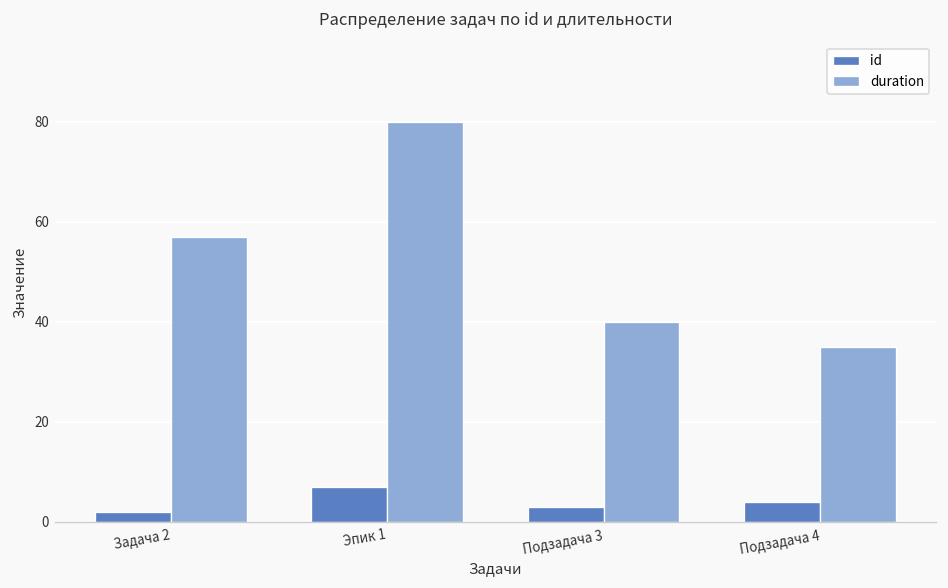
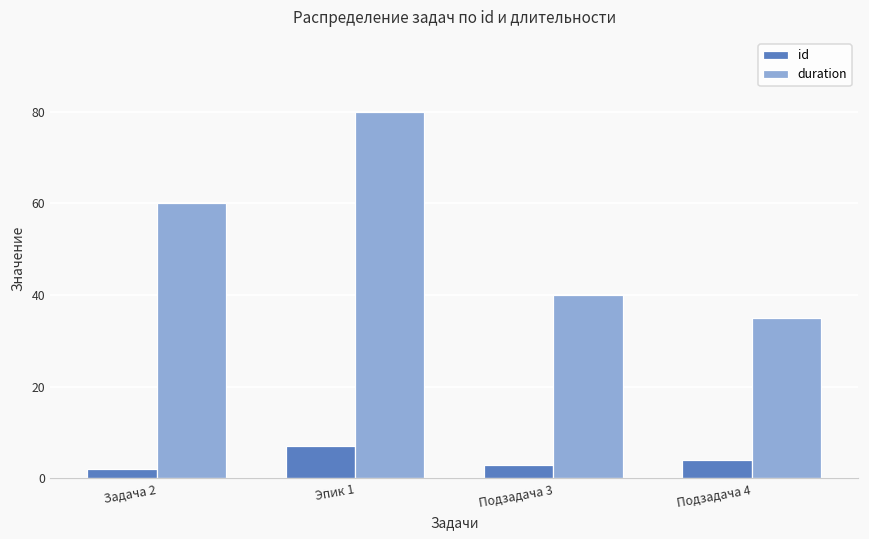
duration, Задача 2: 57 -> 60
